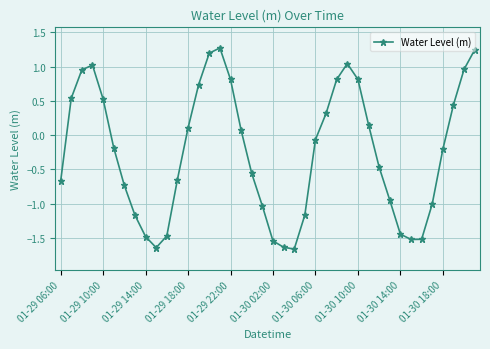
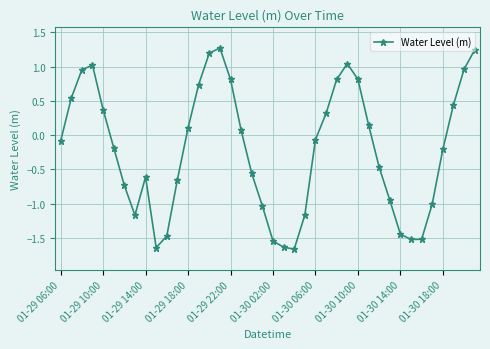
01-29 06:00: -0.7 -> -0.1
01-29 10:00: 0.5 -> 0.4
01-29 14:00: -1.5 -> -0.6
